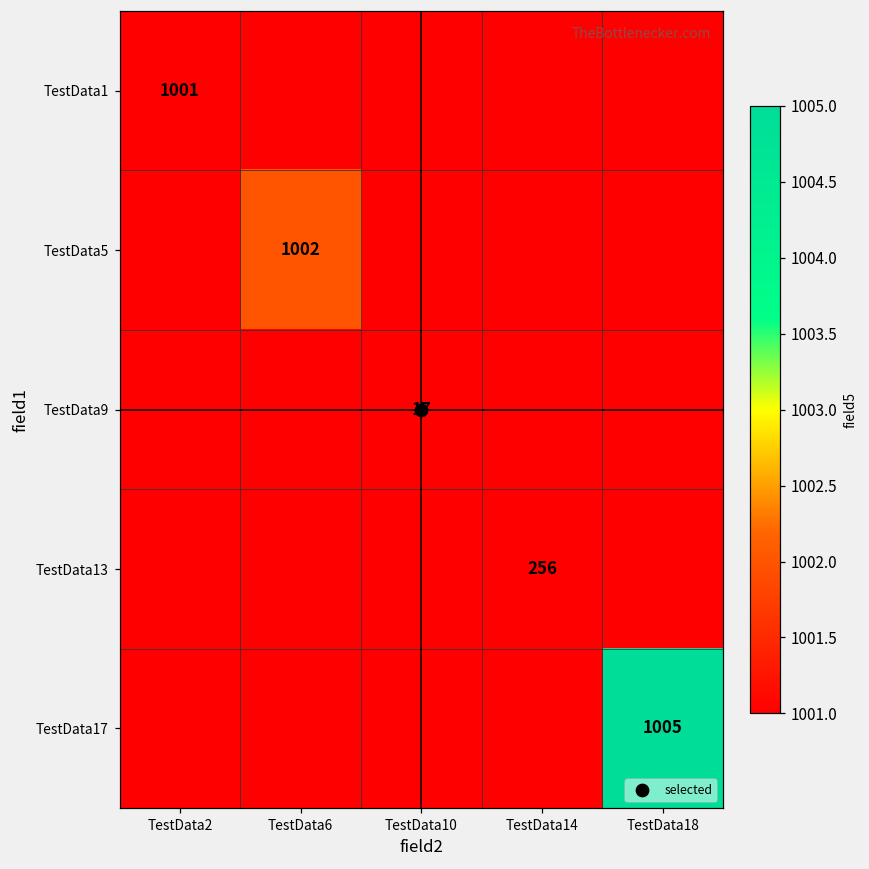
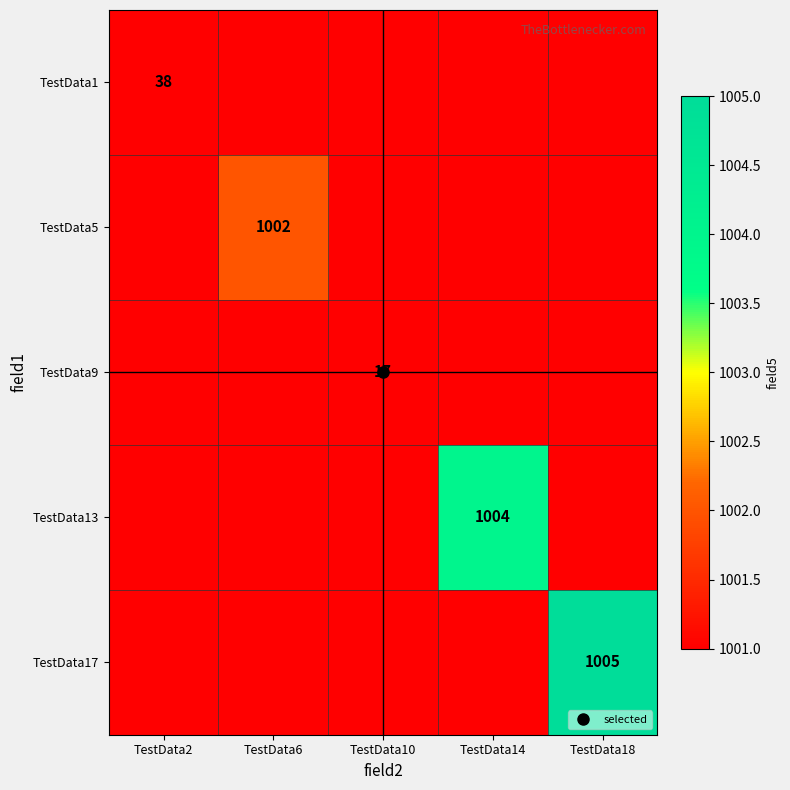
TestData1, TestData2: 1001 -> 38
TestData13, TestData14: 256 -> 1004
